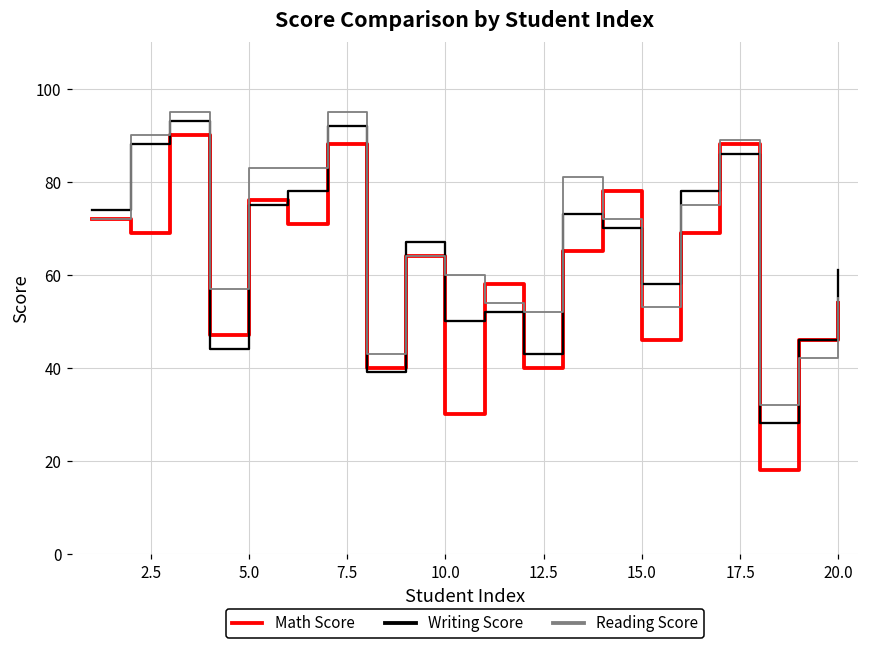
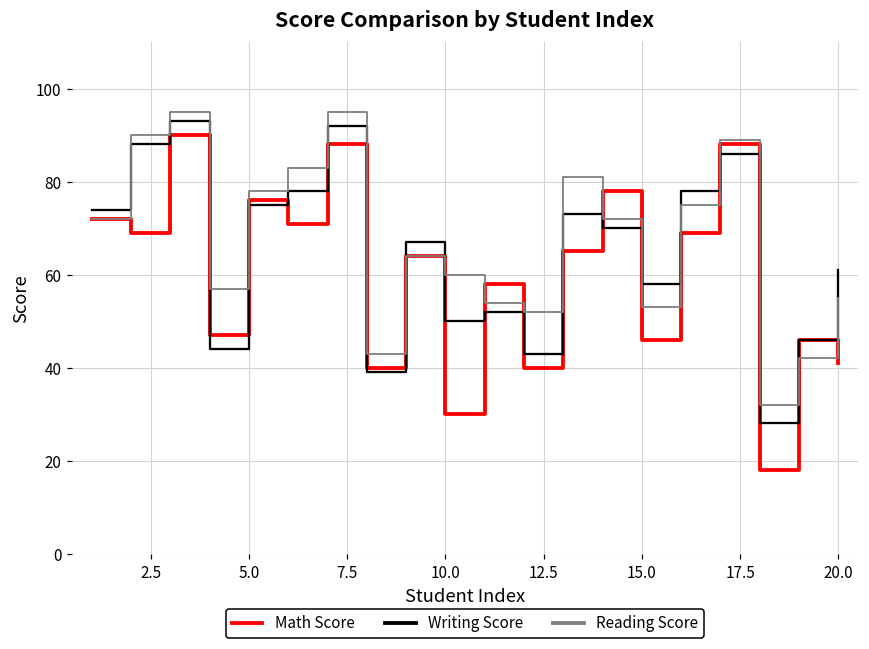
Reading Score, 5.0: 83 -> 78
Math Score, 20.0: 54 -> 41
